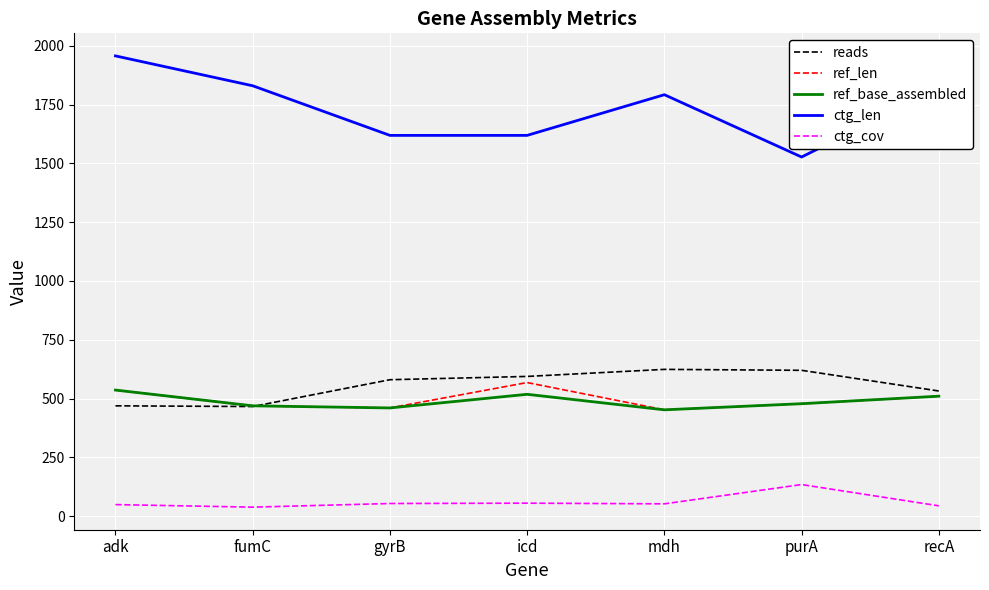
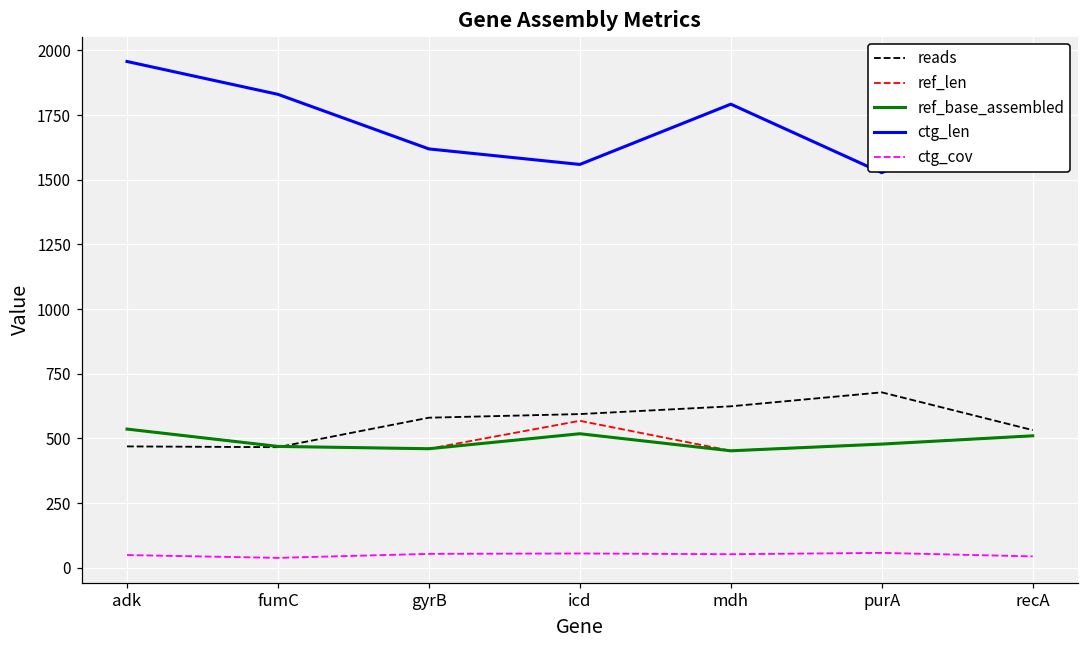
ctg_len, icd: 1620 -> 1560
reads, purA: 620 -> 680
ctg_cov, purA: 130 -> 60
